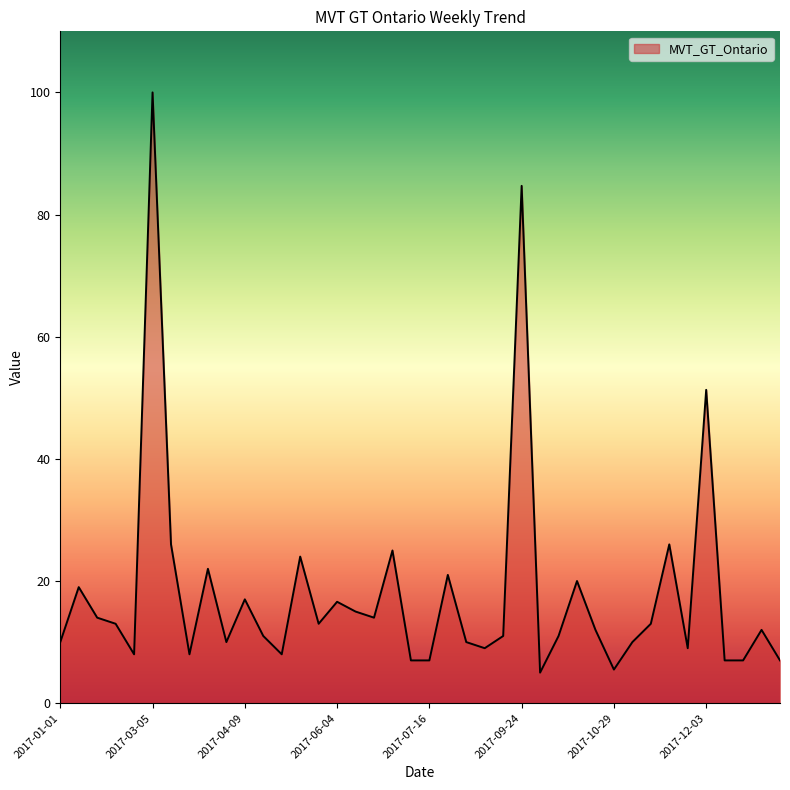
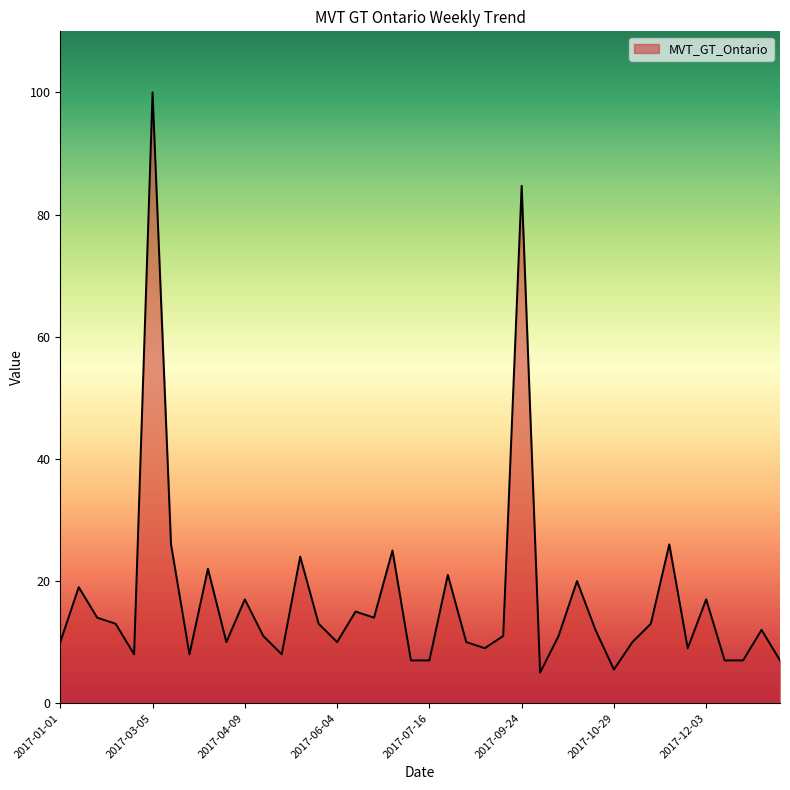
2017-06-04: 17 -> 10
2017-12-03: 51 -> 17
